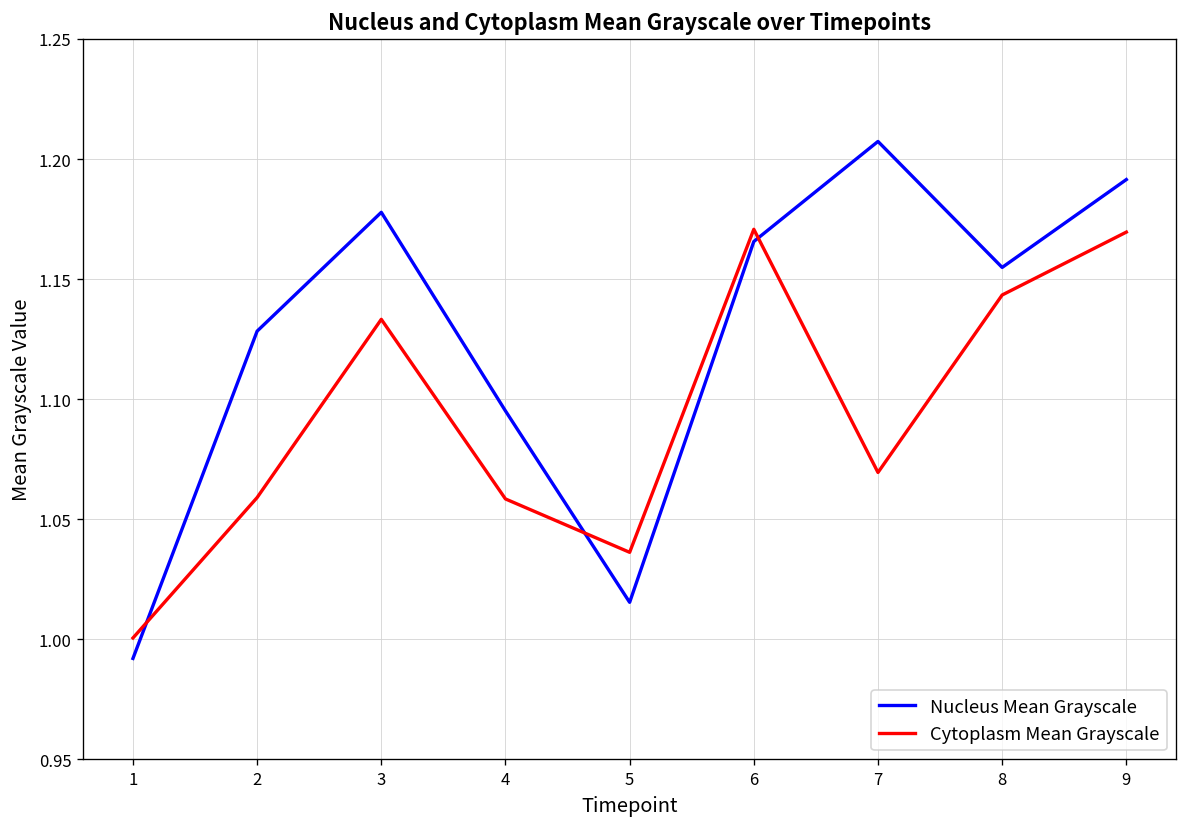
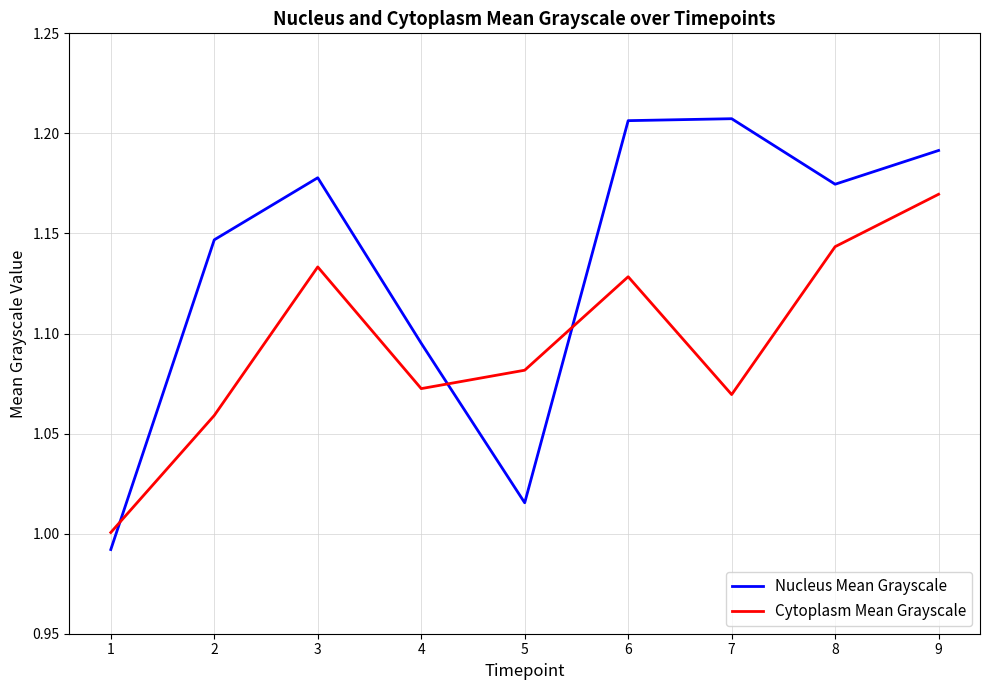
Nucleus Mean Grayscale, 2: 1.128 -> 1.147
Cytoplasm Mean Grayscale, 4: 1.058 -> 1.072
Cytoplasm Mean Grayscale, 5: 1.036 -> 1.082
Nucleus Mean Grayscale, 6: 1.166 -> 1.206
Cytoplasm Mean Grayscale, 6: 1.171 -> 1.128
Nucleus Mean Grayscale, 8: 1.155 -> 1.175
